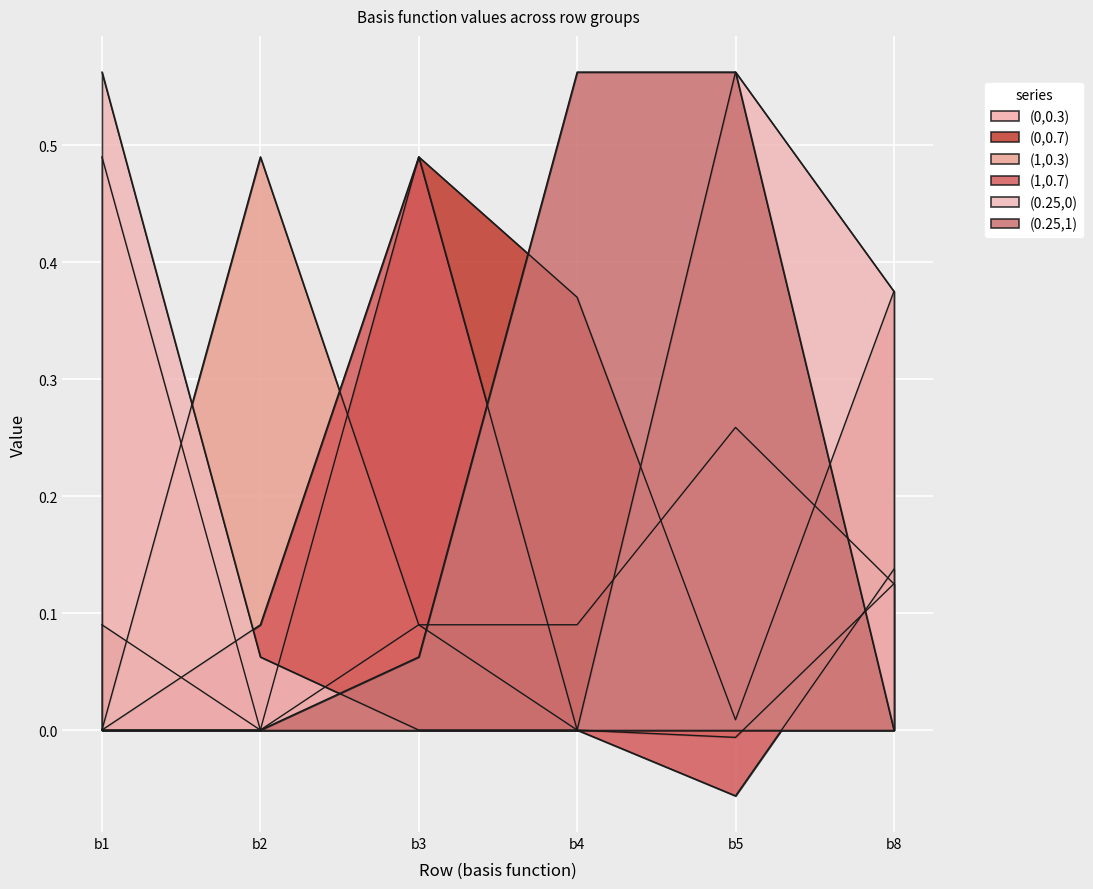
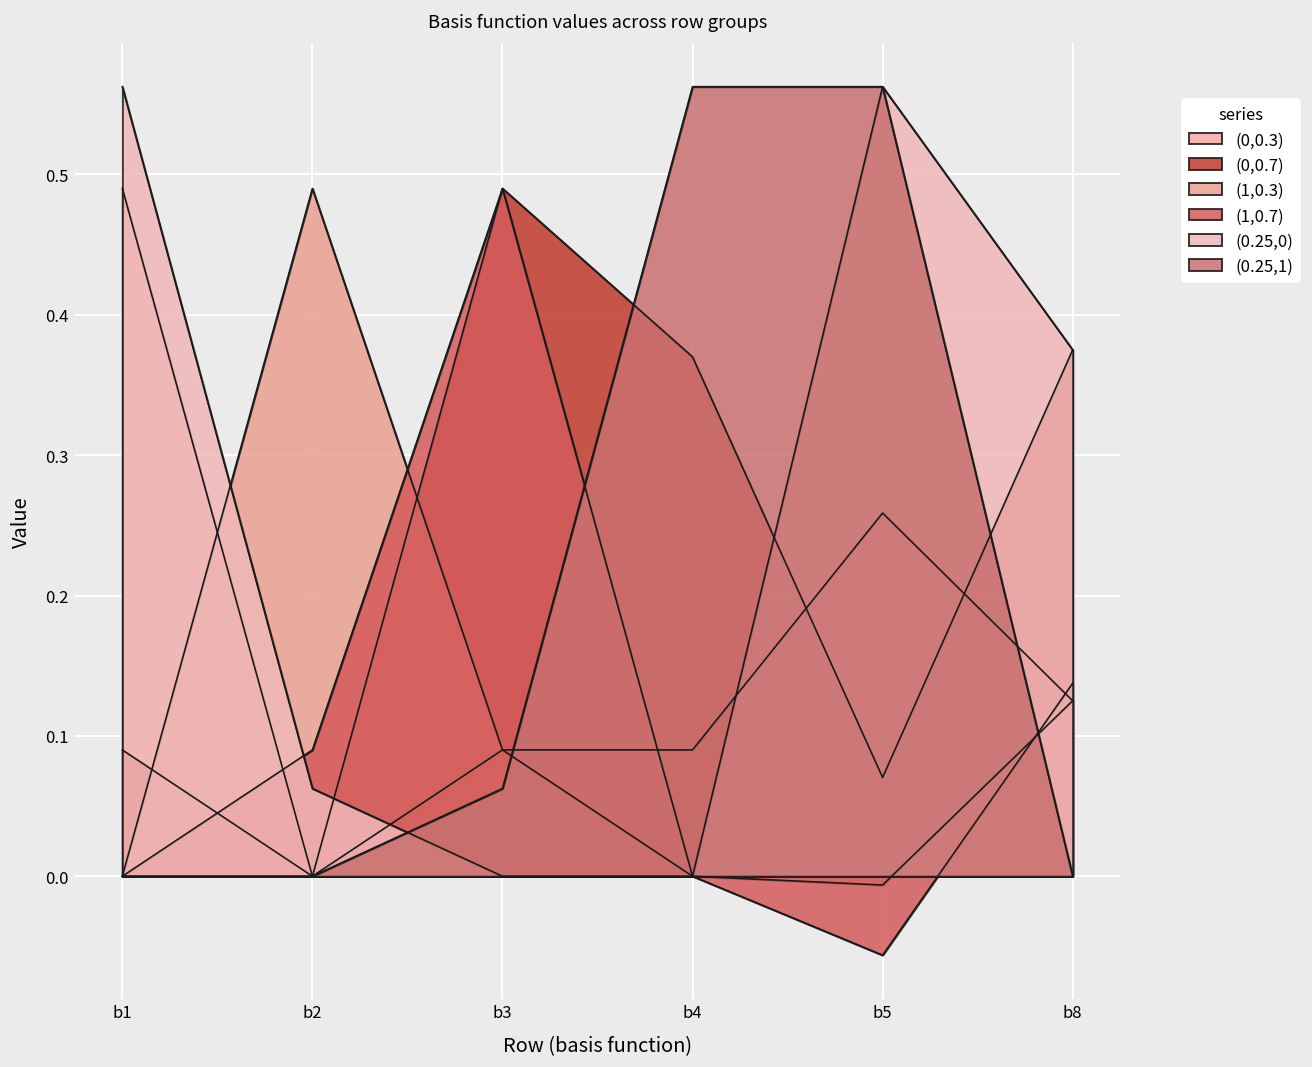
(0,0.7), b5: 0.009 -> 0.070
